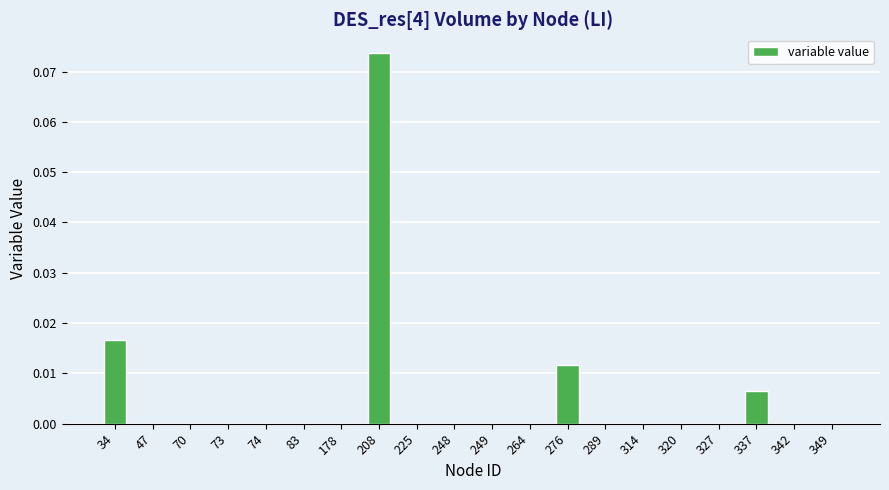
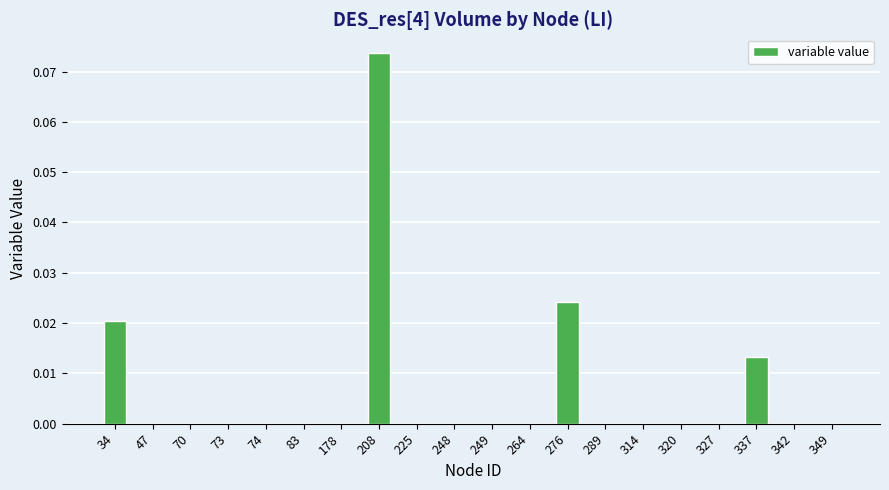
34: 0.017 -> 0.021
276: 0.012 -> 0.024
337: 0.007 -> 0.013
